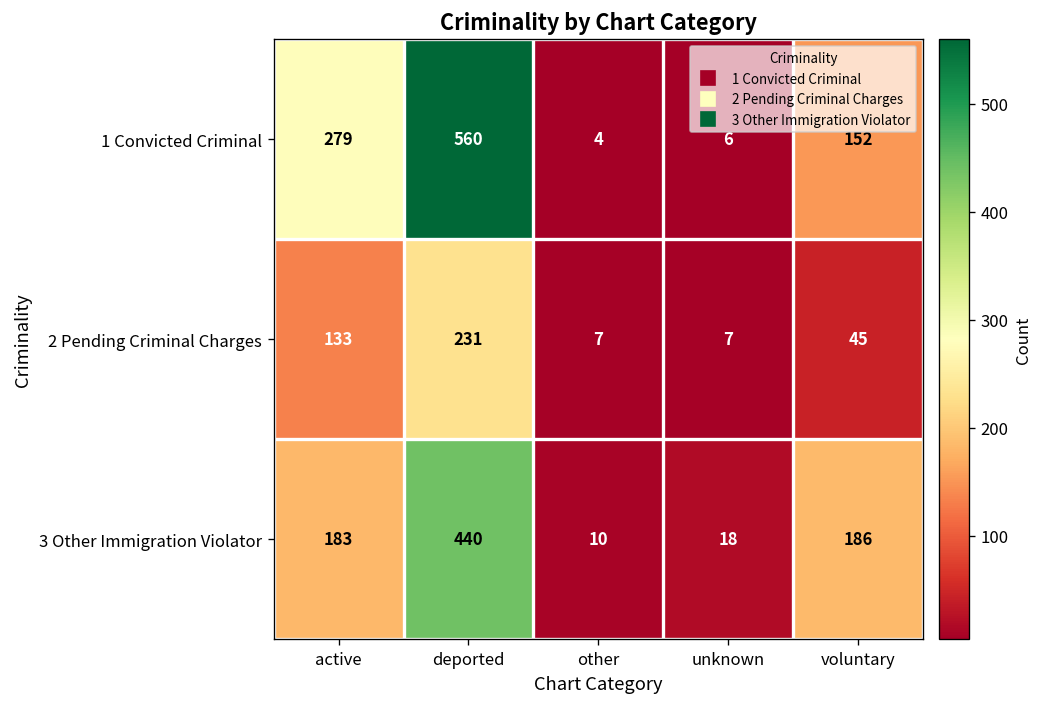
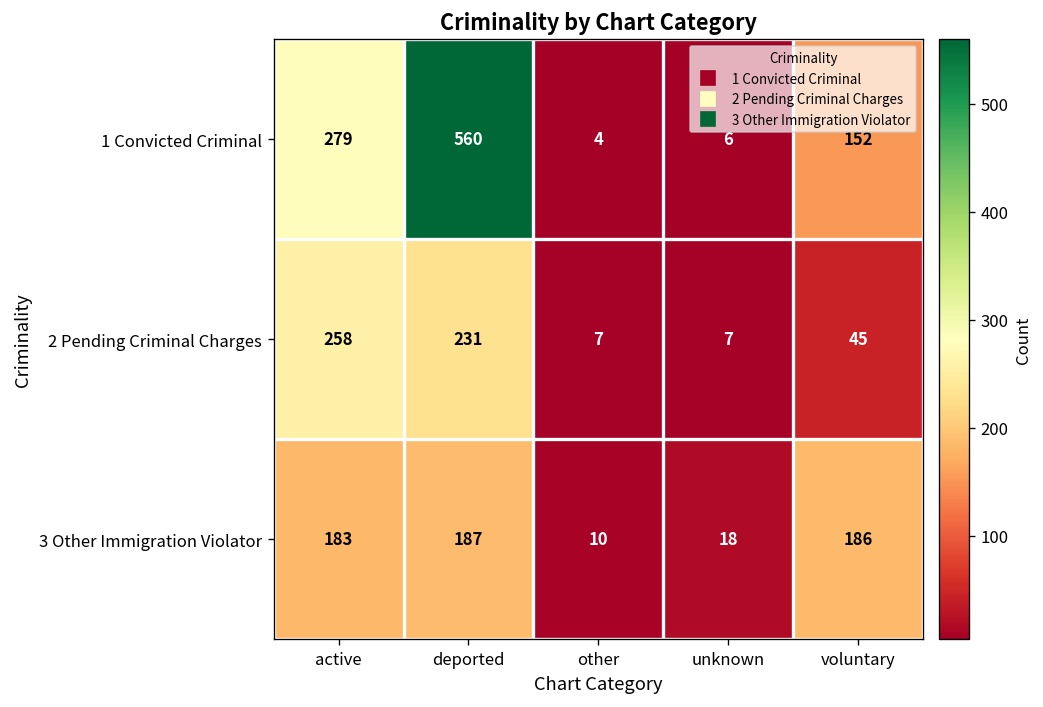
2 Pending Criminal Charges, active: 133 -> 258
3 Other Immigration Violator, deported: 440 -> 187
